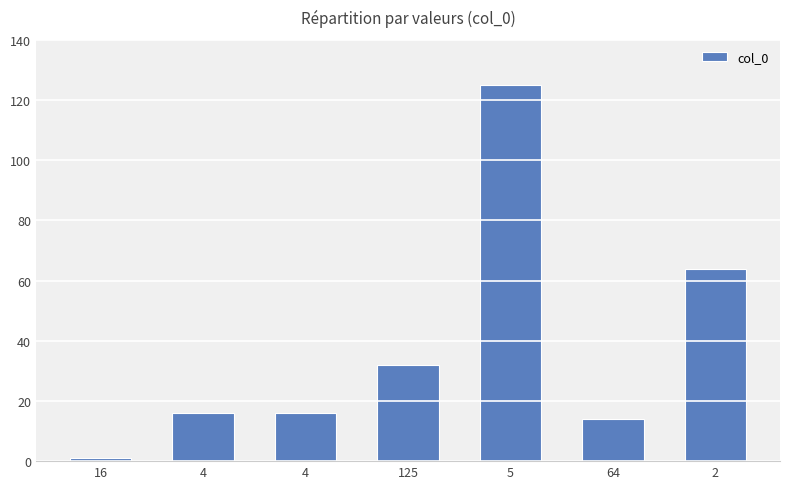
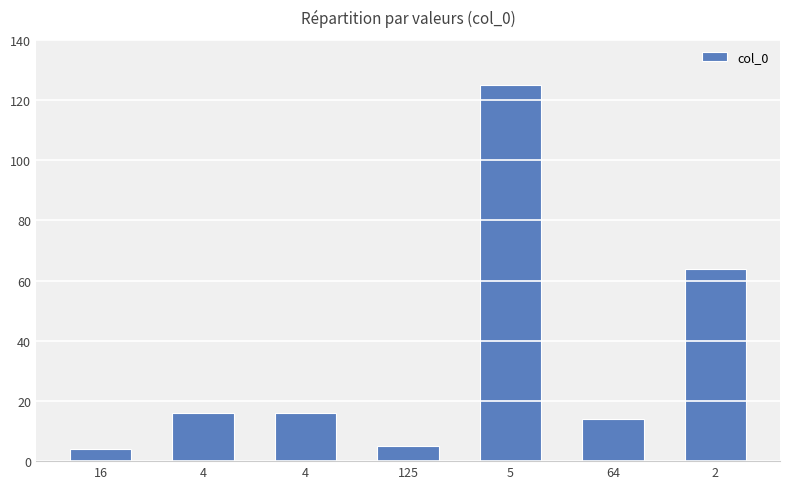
16: 1 -> 4
125: 32 -> 5
